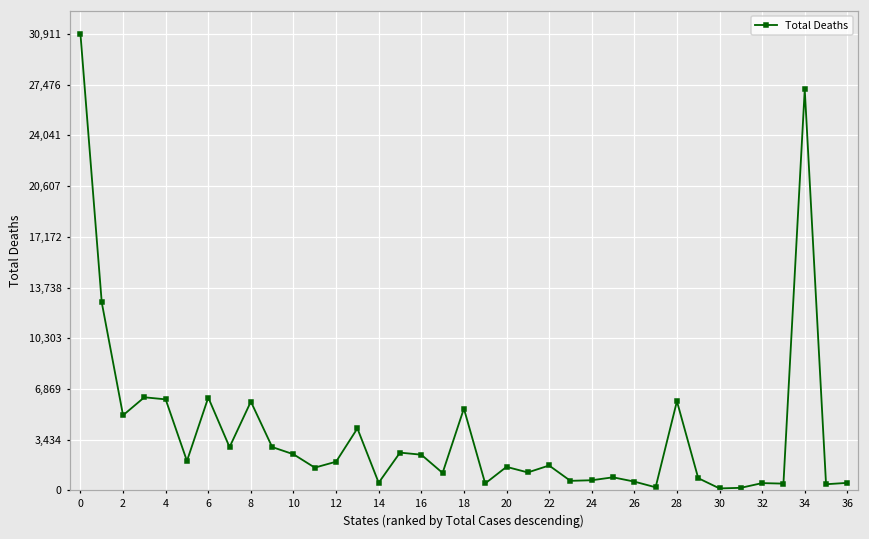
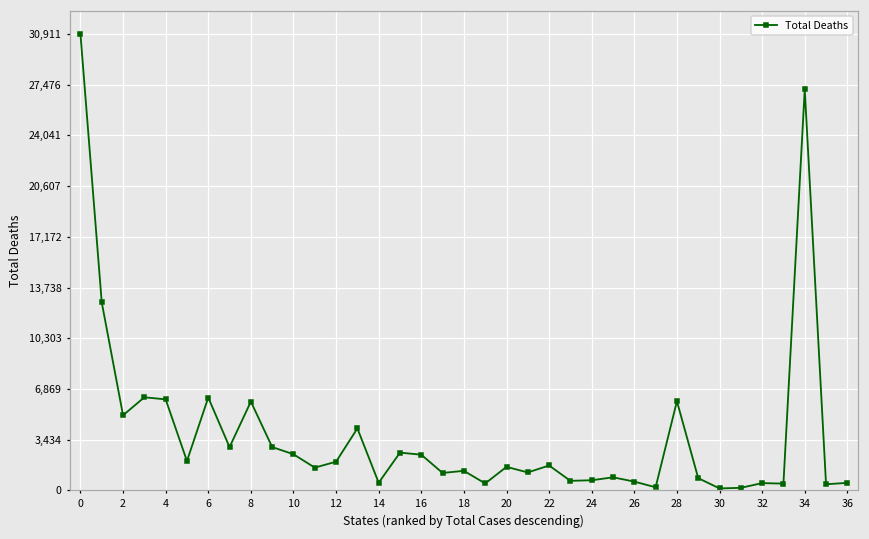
18: 5,500 -> 1,300
